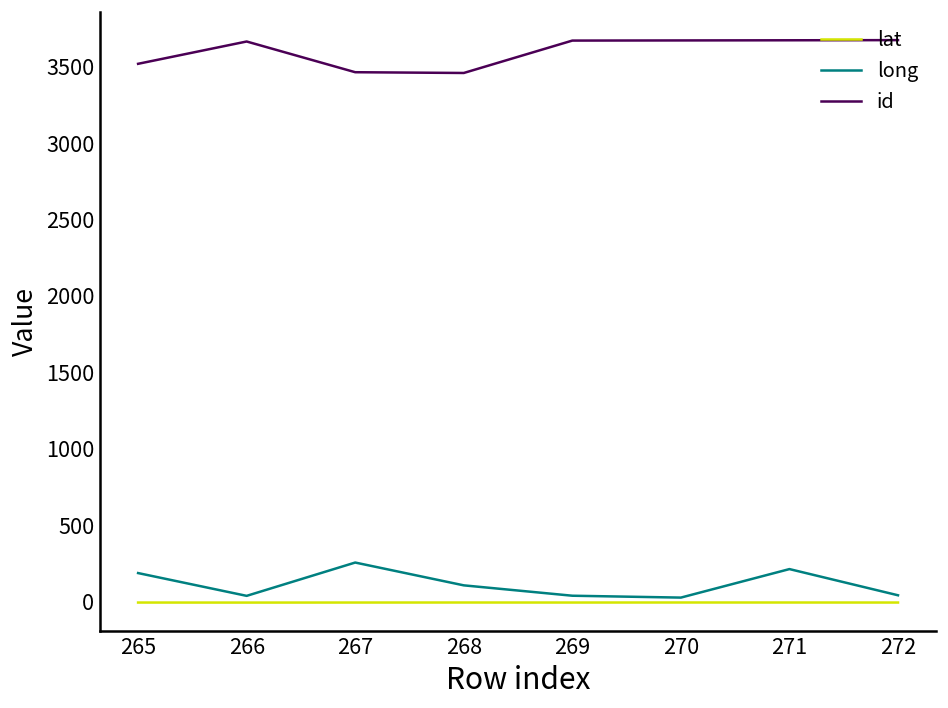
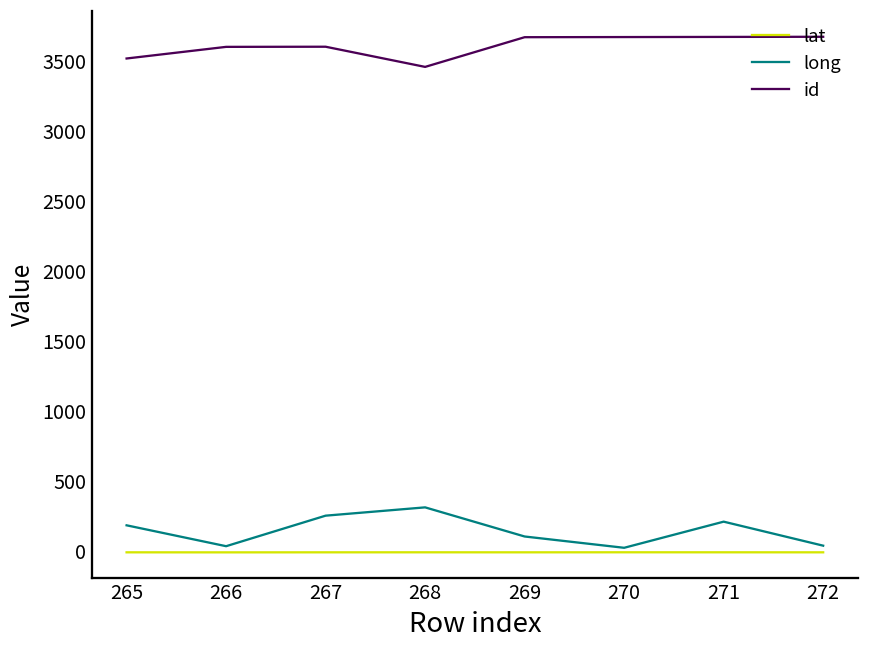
id, 266: 3670 -> 3600
id, 267: 3460 -> 3600
long, 268: 110 -> 310
long, 269: 40 -> 110
